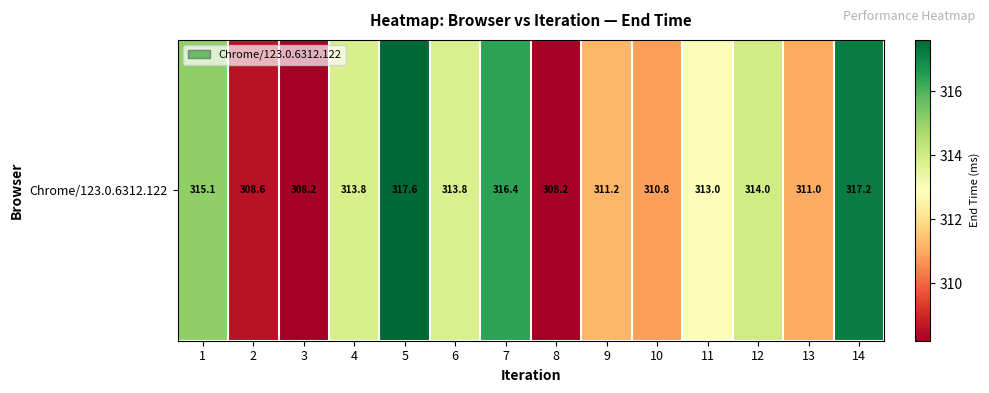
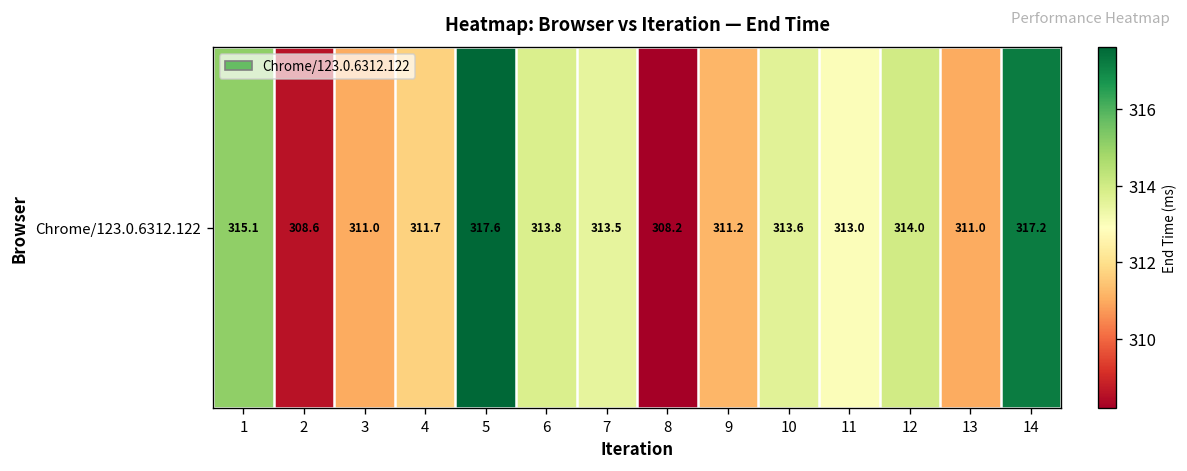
Chrome/123.0.6312.122, 3: 308.2 -> 311.0
Chrome/123.0.6312.122, 4: 313.8 -> 311.7
Chrome/123.0.6312.122, 7: 316.4 -> 313.5
Chrome/123.0.6312.122, 10: 310.8 -> 313.6
